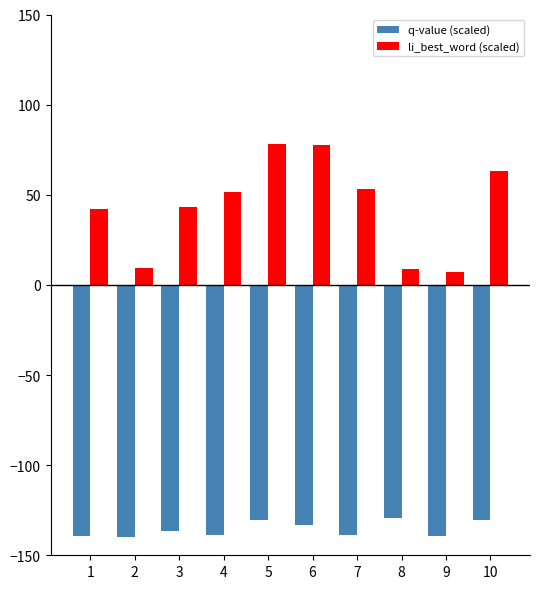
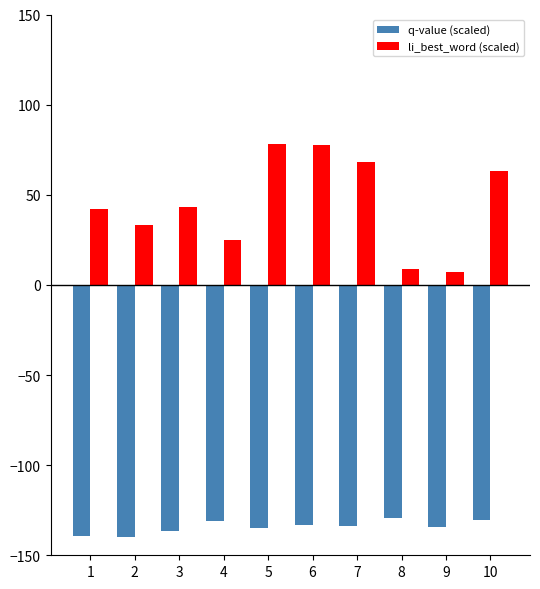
li_best_word (scaled), 2: 9 -> 33
q-value (scaled), 4: -139 -> -131
li_best_word (scaled), 4: 52 -> 25
q-value (scaled), 5: -130 -> -135
q-value (scaled), 7: -139 -> -134
li_best_word (scaled), 7: 53 -> 68
q-value (scaled), 9: -139 -> -134
